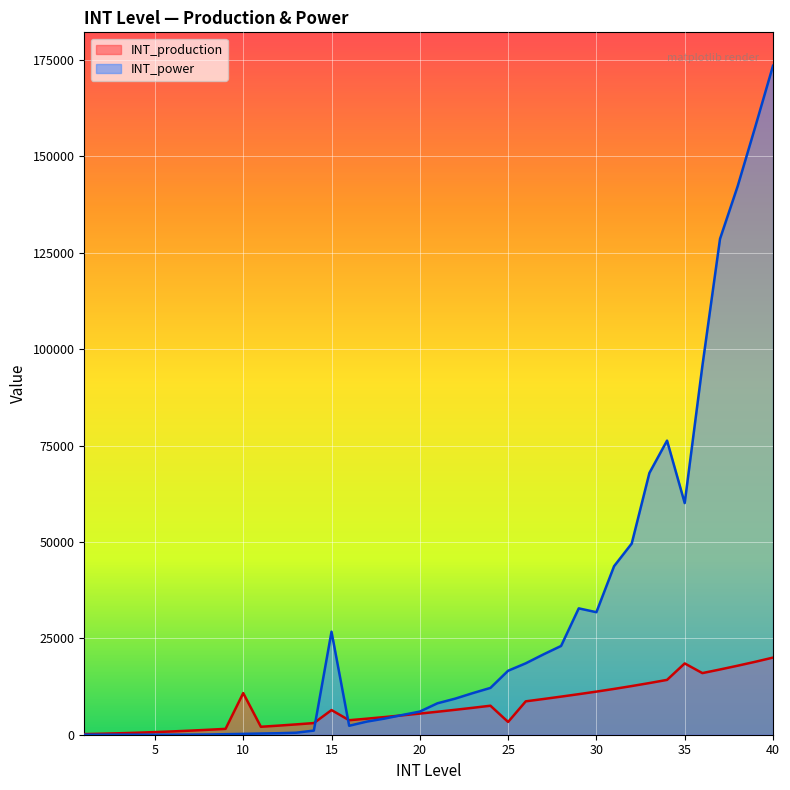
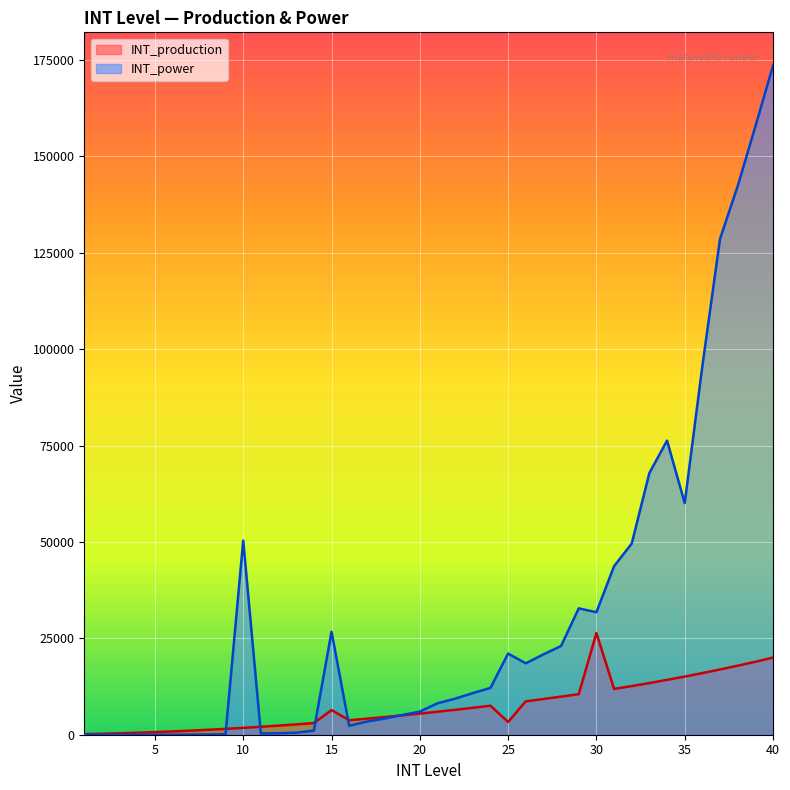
INT_production, 10: 11000 -> 2000
INT_power, 10: 0 -> 50000
INT_power, 25: 17000 -> 21000
INT_production, 30: 11000 -> 26000
INT_production, 35: 18000 -> 15000
